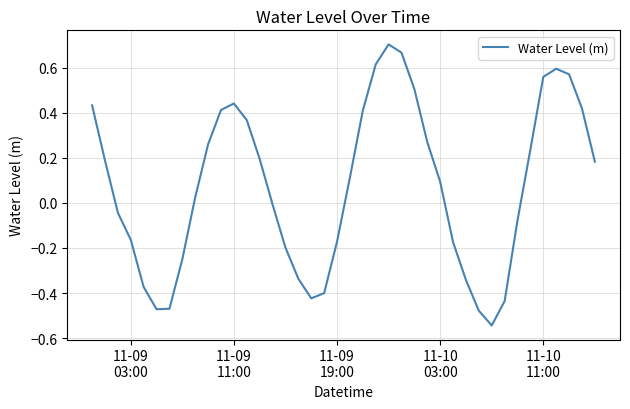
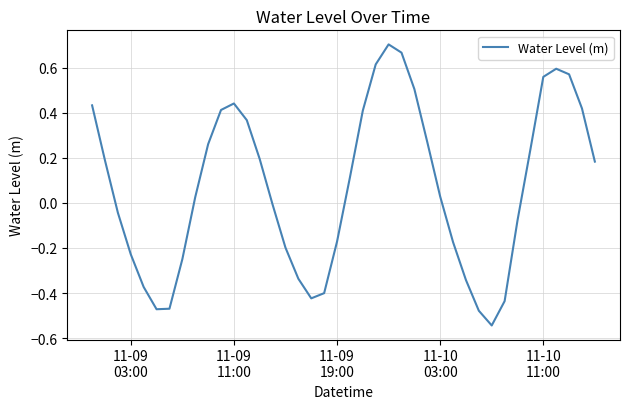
11-09 03:00: -0.16 -> -0.23
11-10 03:00: 0.09 -> 0.03
